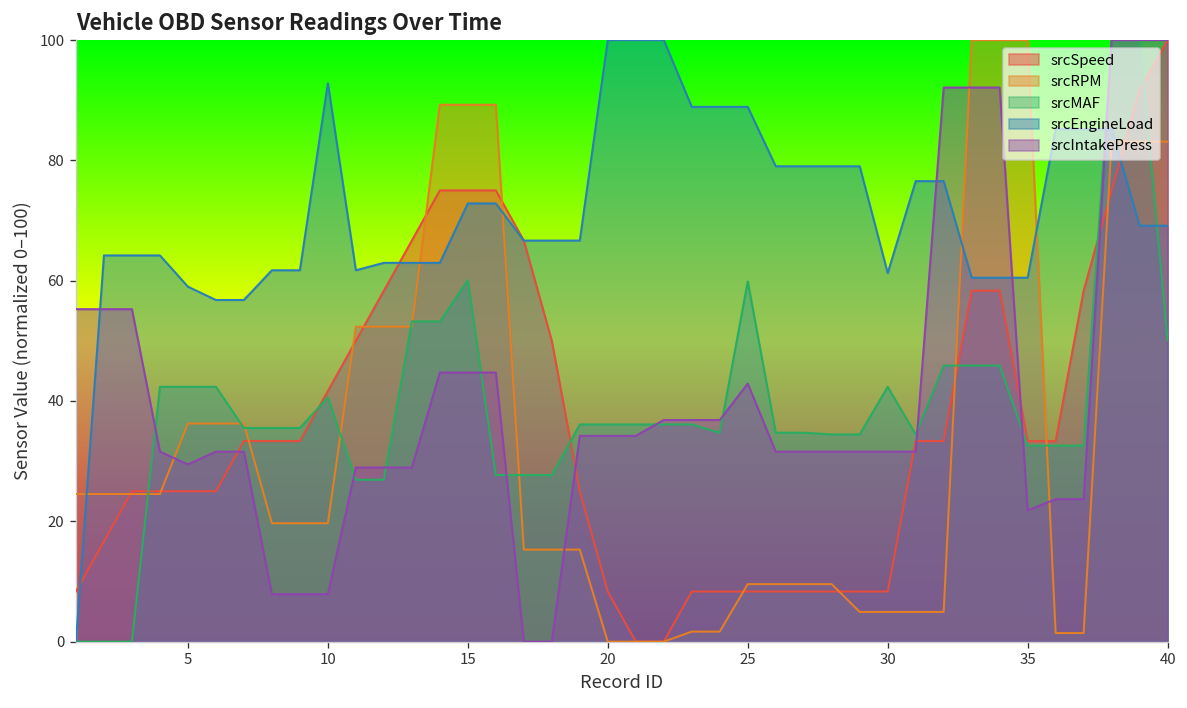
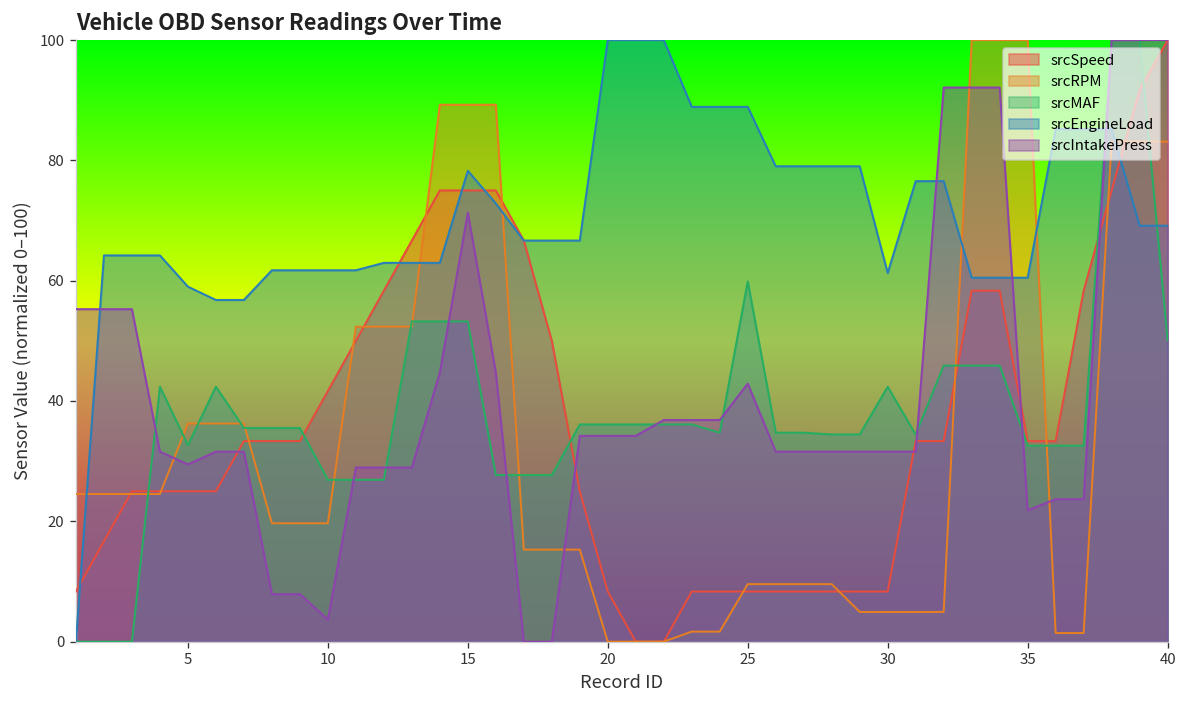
srcMAF, 5: 42 -> 33
srcMAF, 10: 41 -> 27
srcEngineLoad, 10: 93 -> 62
srcIntakePress, 10: 8 -> 4
srcMAF, 15: 60 -> 53
srcEngineLoad, 15: 73 -> 78
srcIntakePress, 15: 45 -> 71
